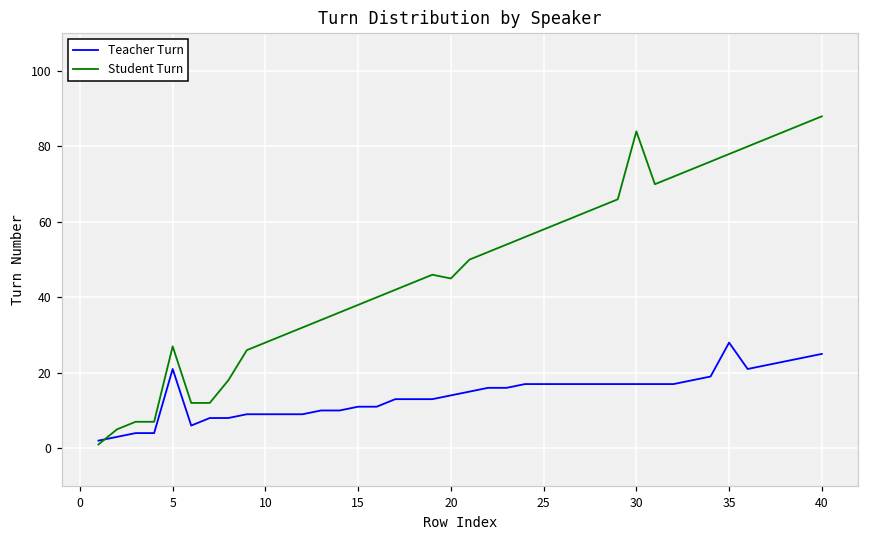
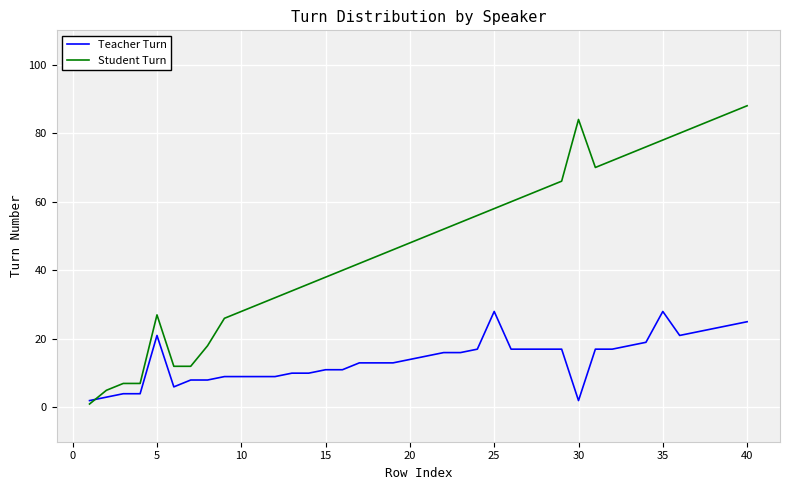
Student Turn, 20: 45 -> 48
Teacher Turn, 25: 17 -> 28
Teacher Turn, 30: 17 -> 2
